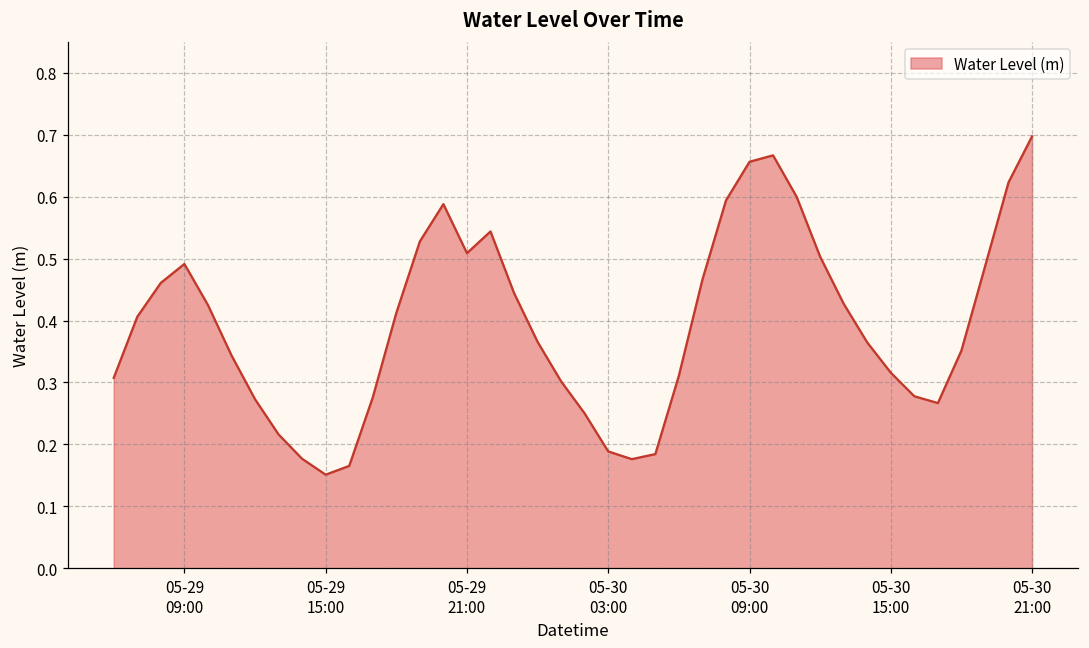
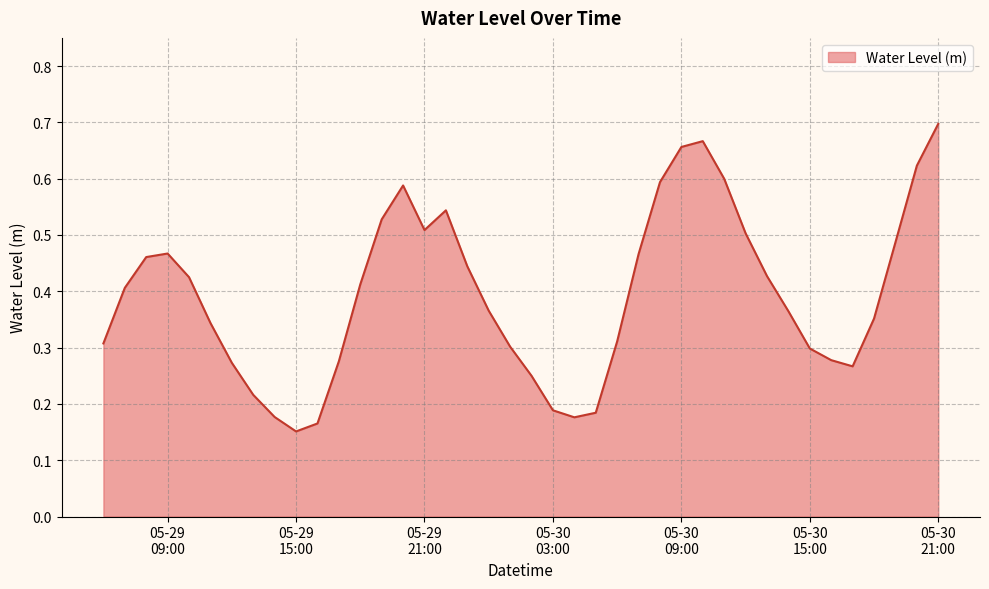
05-29 09:00: 0.49 -> 0.47
05-30 15:00: 0.32 -> 0.30
